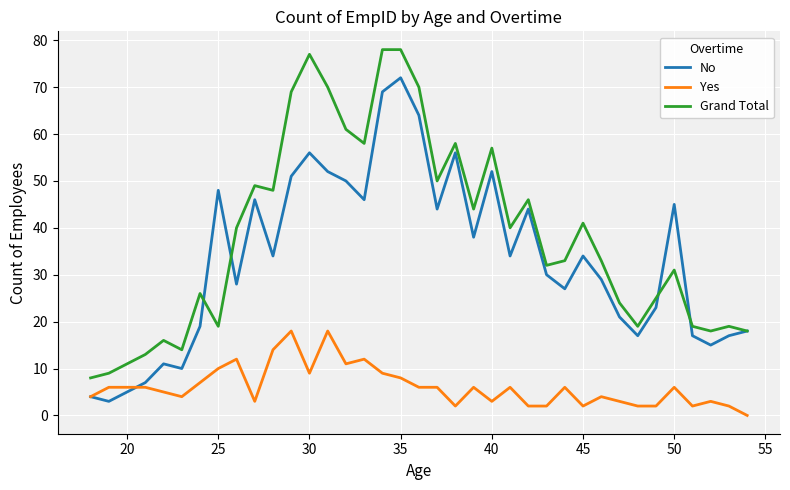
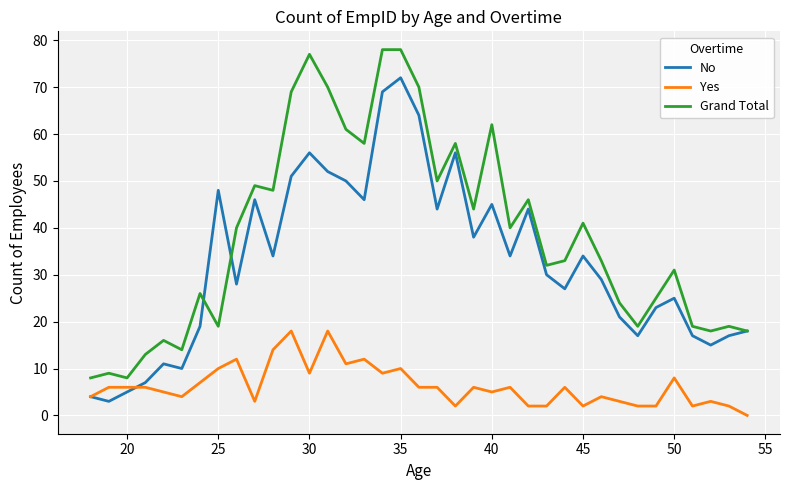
Grand Total, 20: 11 -> 8
Yes, 35: 8 -> 10
No, 40: 52 -> 45
Yes, 40: 3 -> 5
Grand Total, 40: 57 -> 62
No, 50: 45 -> 25
Yes, 50: 6 -> 8
